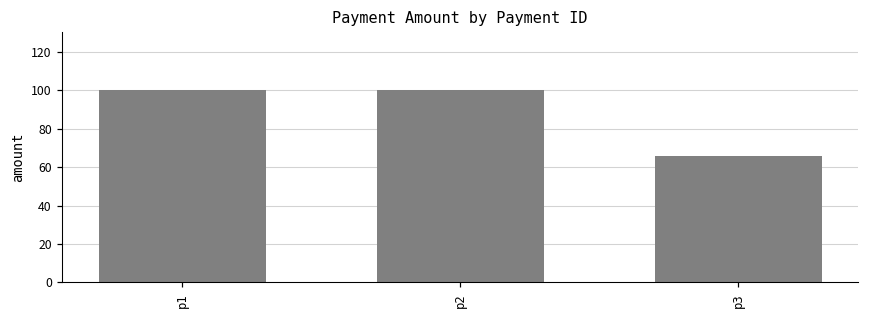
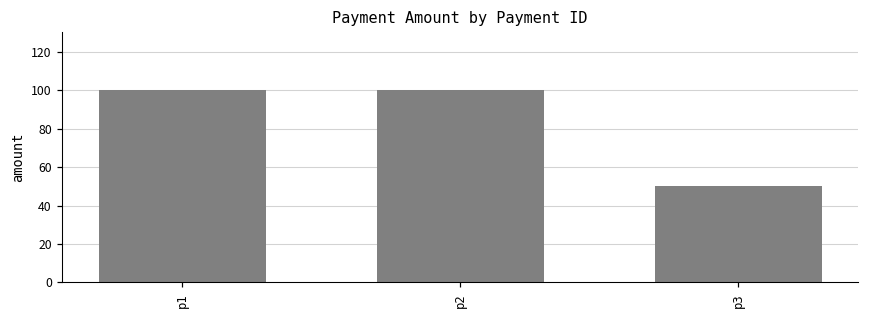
p3: 66 -> 50
